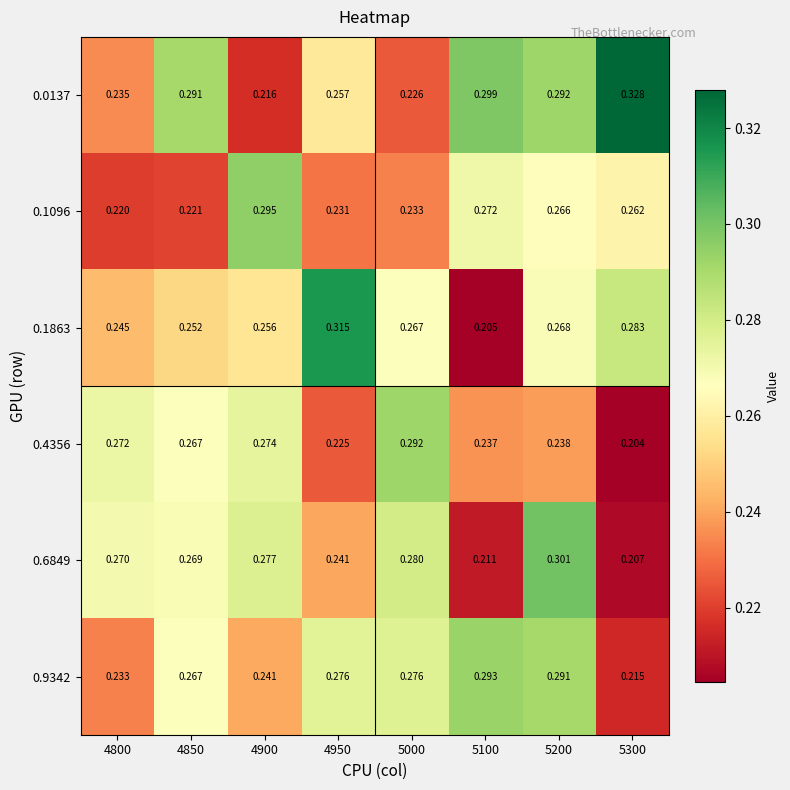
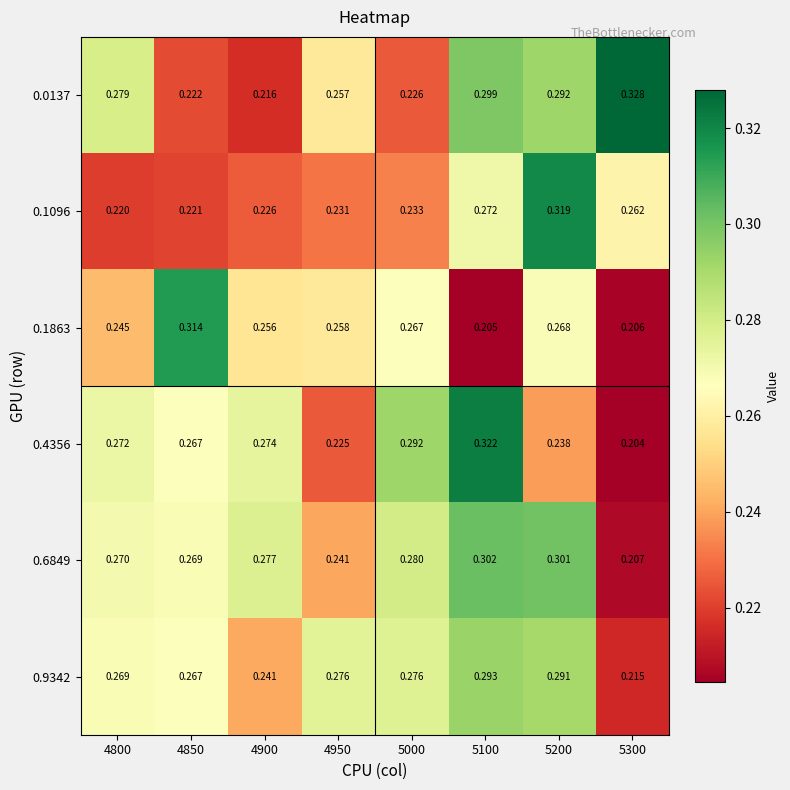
0.0137, 4800: 0.235 -> 0.279
0.0137, 4850: 0.291 -> 0.222
0.1096, 4900: 0.295 -> 0.226
0.1096, 5200: 0.266 -> 0.319
0.1863, 4850: 0.252 -> 0.314
0.1863, 4950: 0.315 -> 0.258
0.1863, 5300: 0.283 -> 0.206
0.4356, 5100: 0.237 -> 0.322
0.6849, 5100: 0.211 -> 0.302
0.9342, 4800: 0.233 -> 0.269
